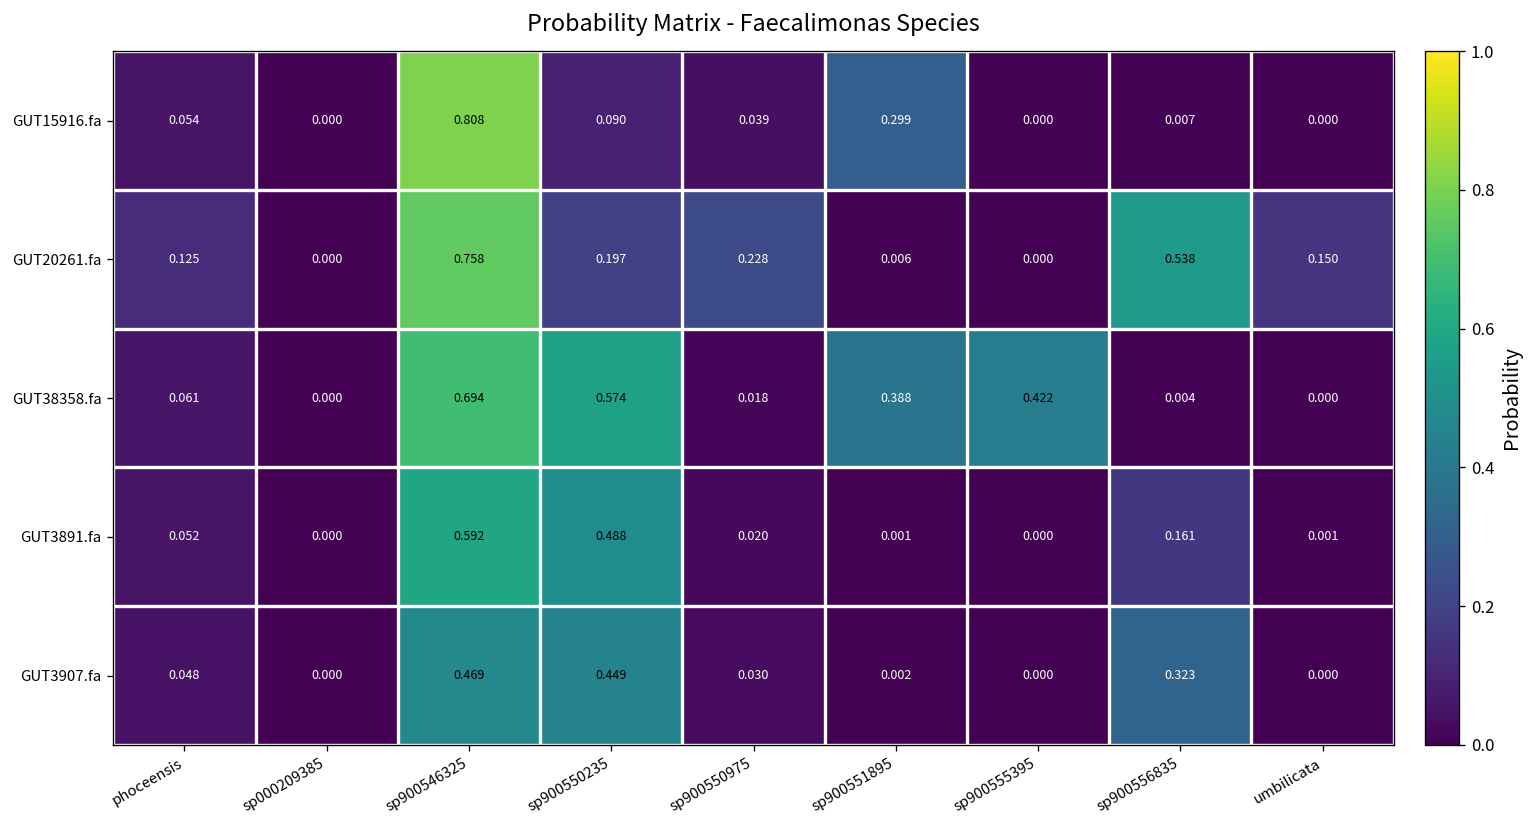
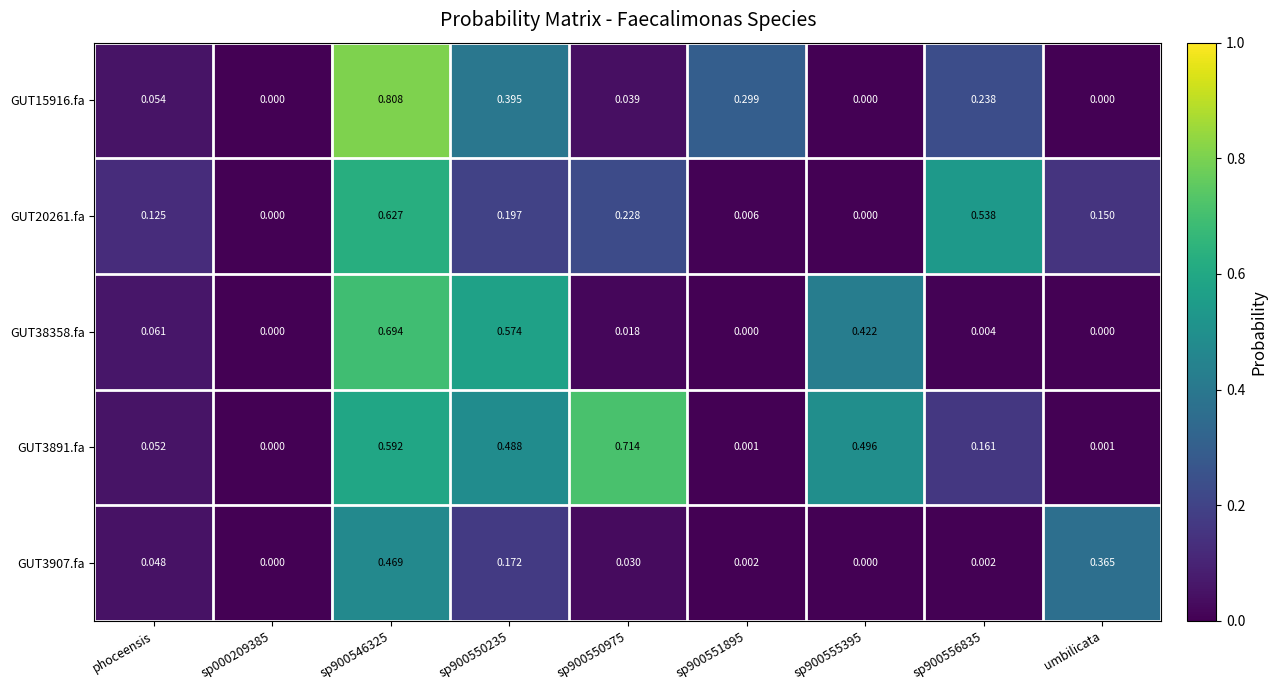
GUT15916.fa, sp900550235: 0.090 -> 0.395
GUT15916.fa, sp900556835: 0.007 -> 0.238
GUT20261.fa, sp900546325: 0.758 -> 0.627
GUT38358.fa, sp900551895: 0.388 -> 0.000
GUT3891.fa, sp900550975: 0.020 -> 0.714
GUT3891.fa, sp900555395: 0.000 -> 0.496
GUT3907.fa, sp900550235: 0.449 -> 0.172
GUT3907.fa, sp900556835: 0.323 -> 0.002
GUT3907.fa, umbilicata: 0.000 -> 0.365
